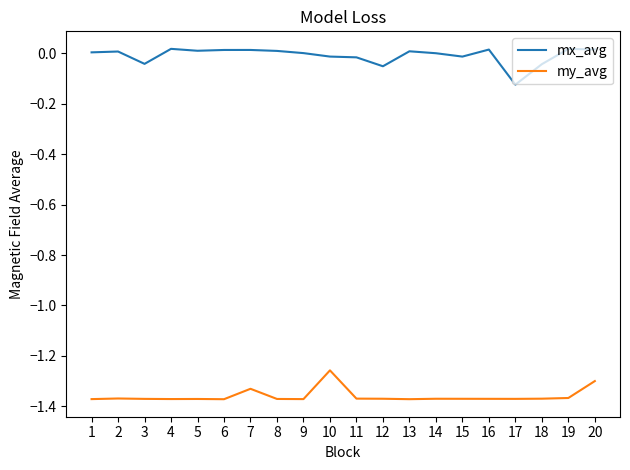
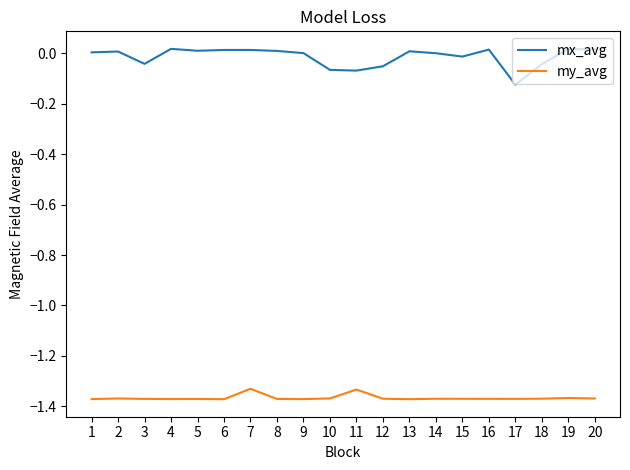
mx_avg, 10: -0.01 -> -0.07
my_avg, 10: -1.26 -> -1.37
mx_avg, 11: -0.02 -> -0.07
my_avg, 11: -1.37 -> -1.33
my_avg, 20: -1.30 -> -1.37
